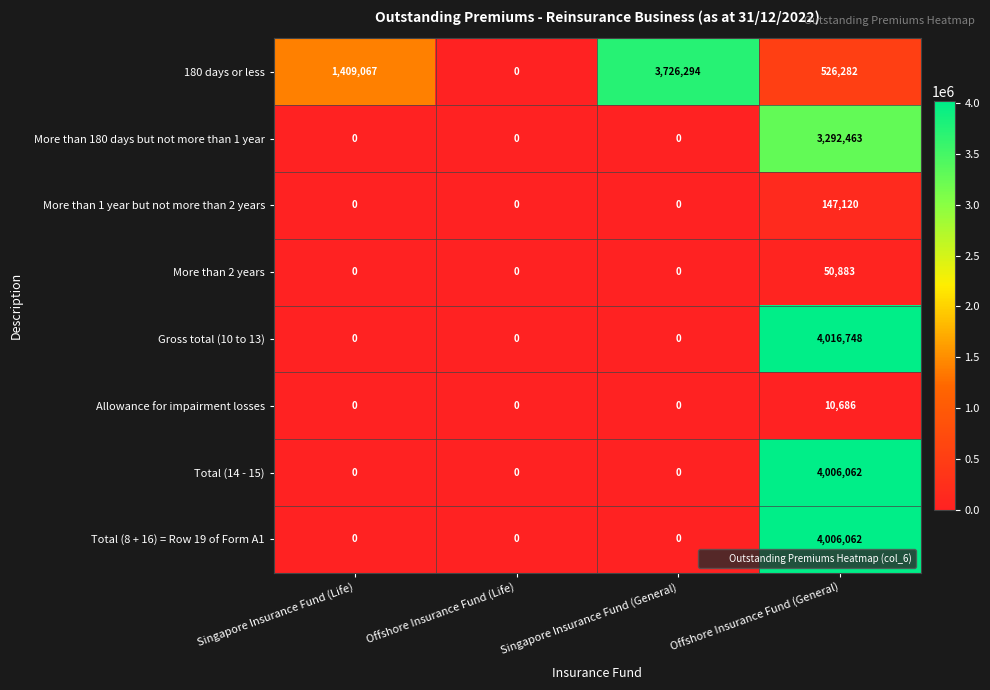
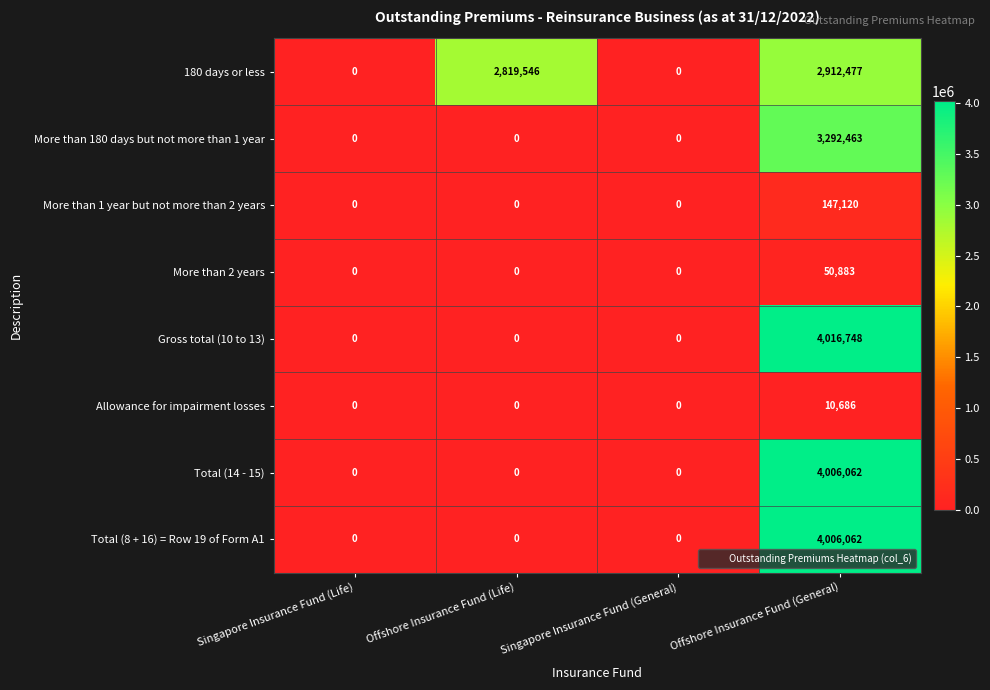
180 days or less, Singapore Insurance Fund (Life): 1,409,067 -> 0
180 days or less, Offshore Insurance Fund (Life): 0 -> 2,819,546
180 days or less, Singapore Insurance Fund (General): 3,726,294 -> 0
180 days or less, Offshore Insurance Fund (General): 526,282 -> 2,912,477
